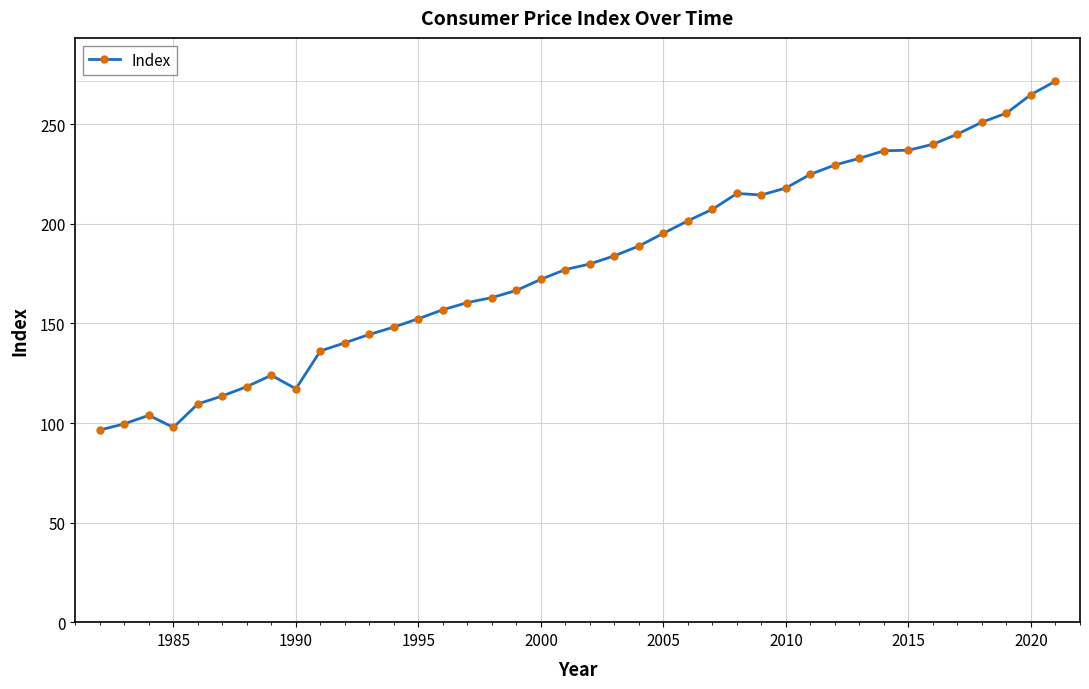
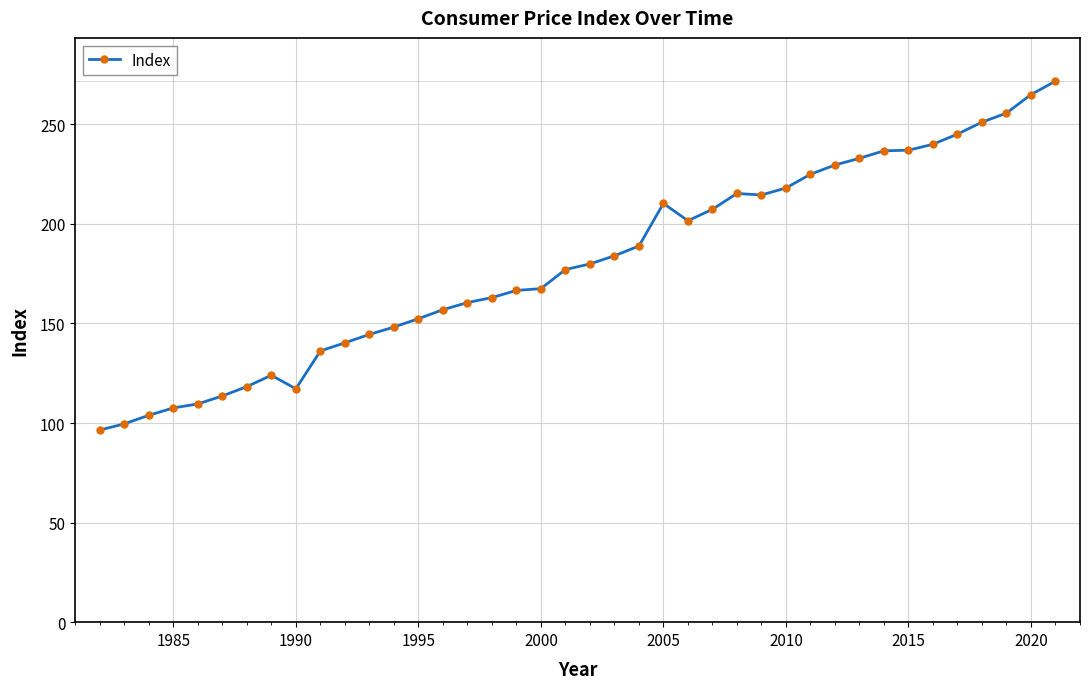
1985: 98 -> 108
2000: 172 -> 168
2005: 195 -> 210
